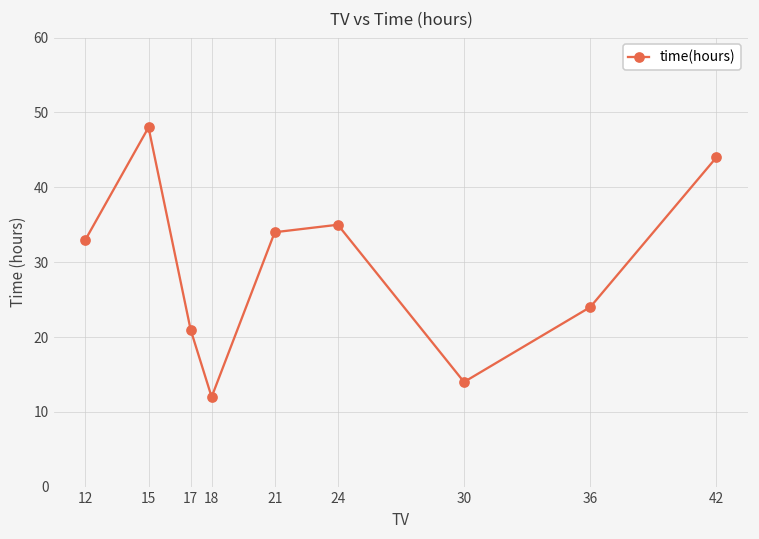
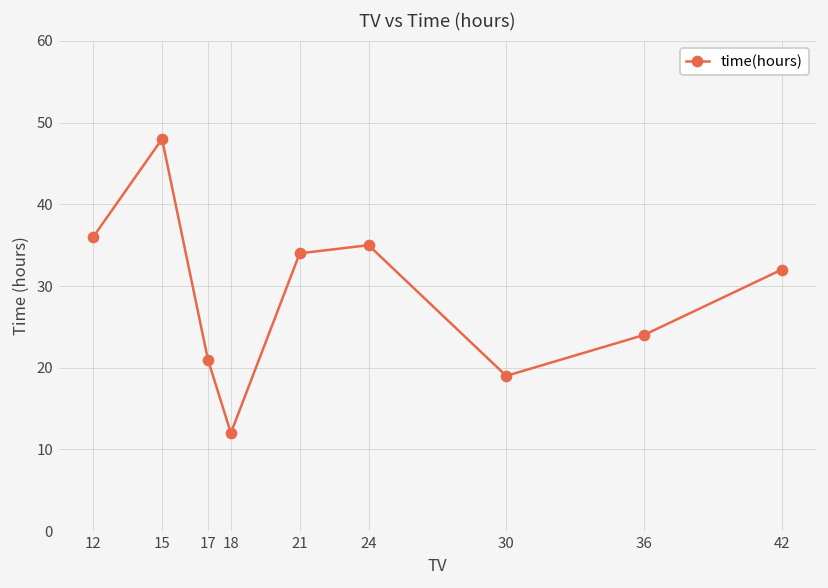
12: 33 -> 36
30: 14 -> 19
42: 44 -> 32
